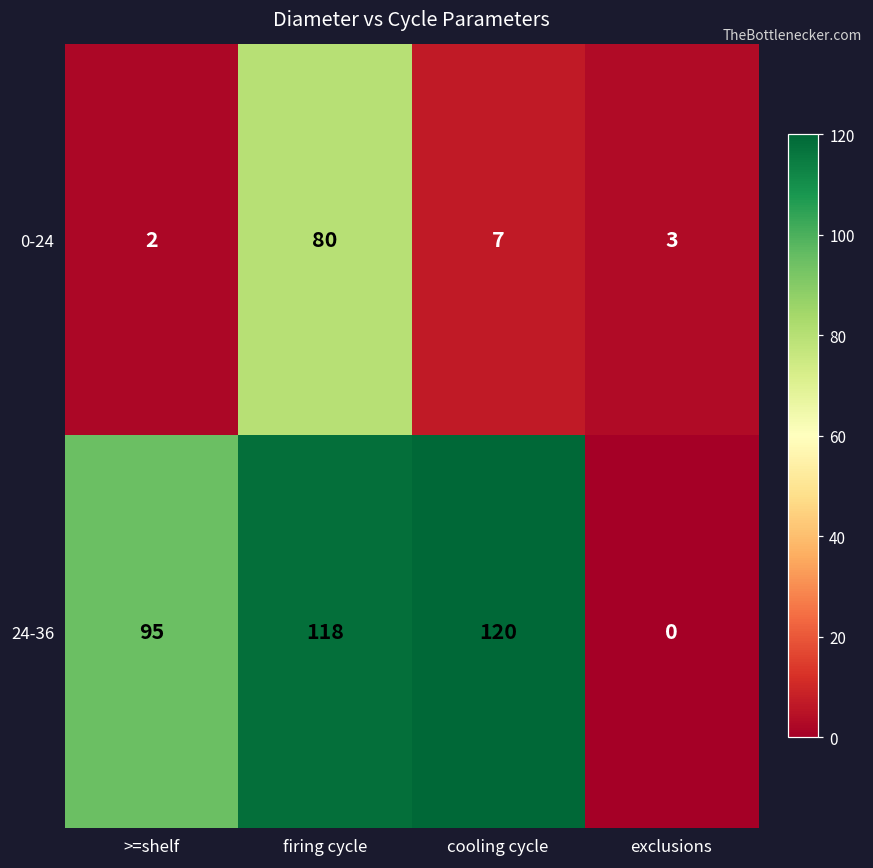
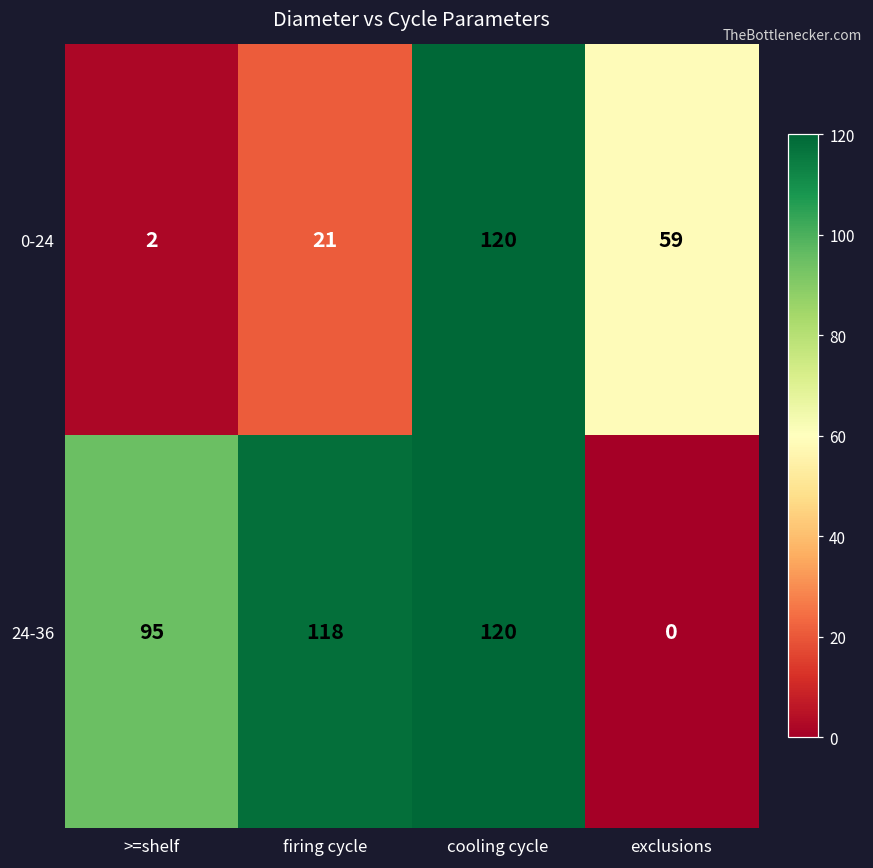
0-24, firing cycle: 80 -> 21
0-24, cooling cycle: 7 -> 120
0-24, exclusions: 3 -> 59
